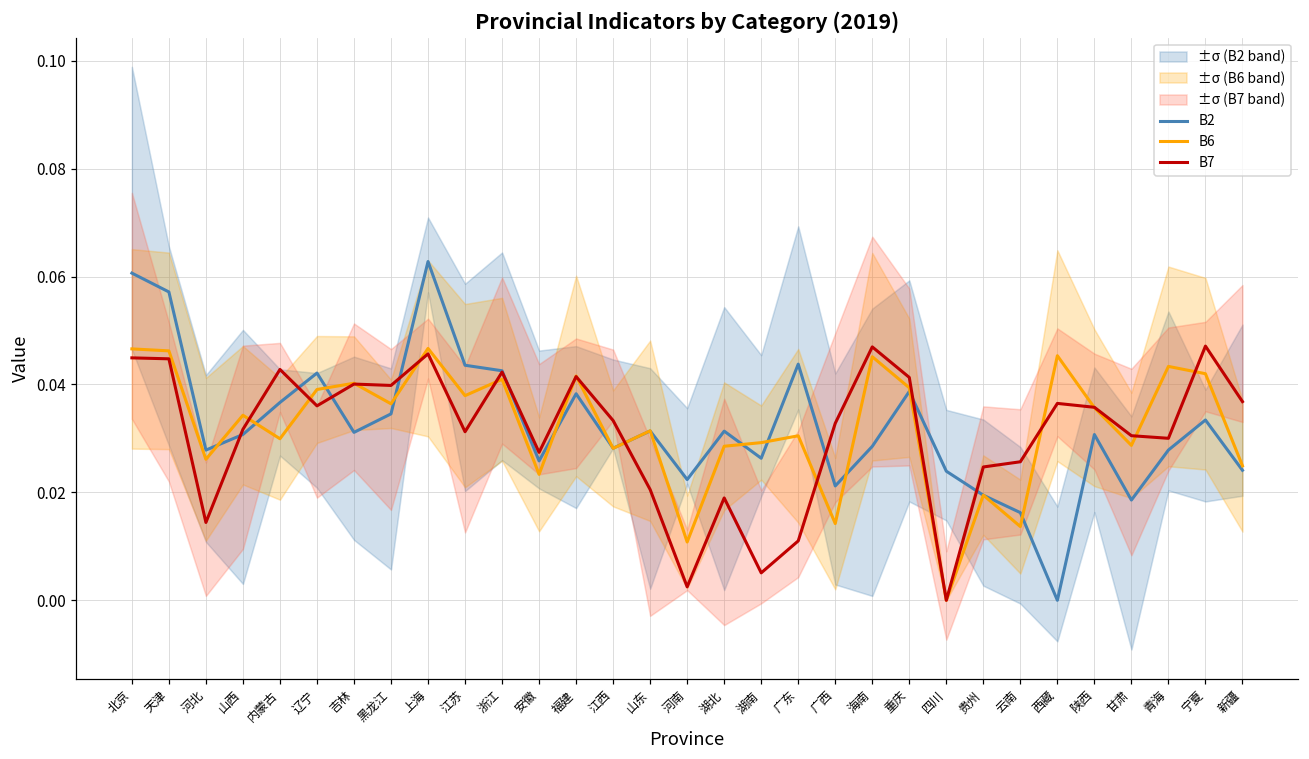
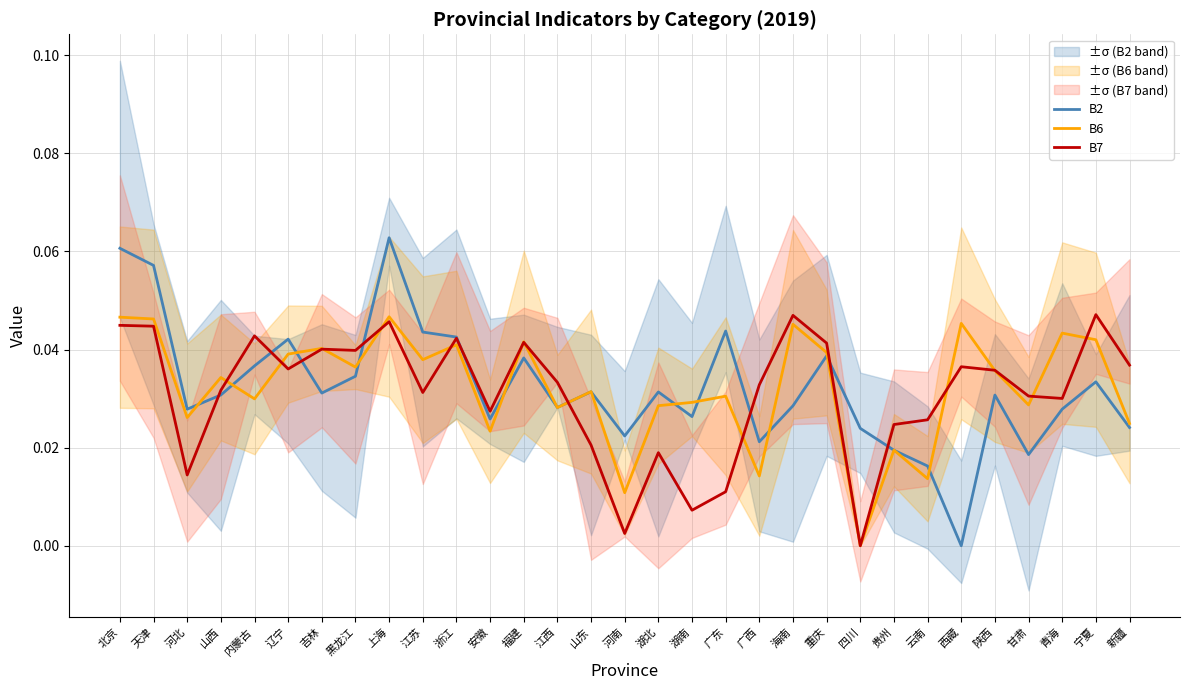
B7, 湖南: 0.005 -> 0.007
